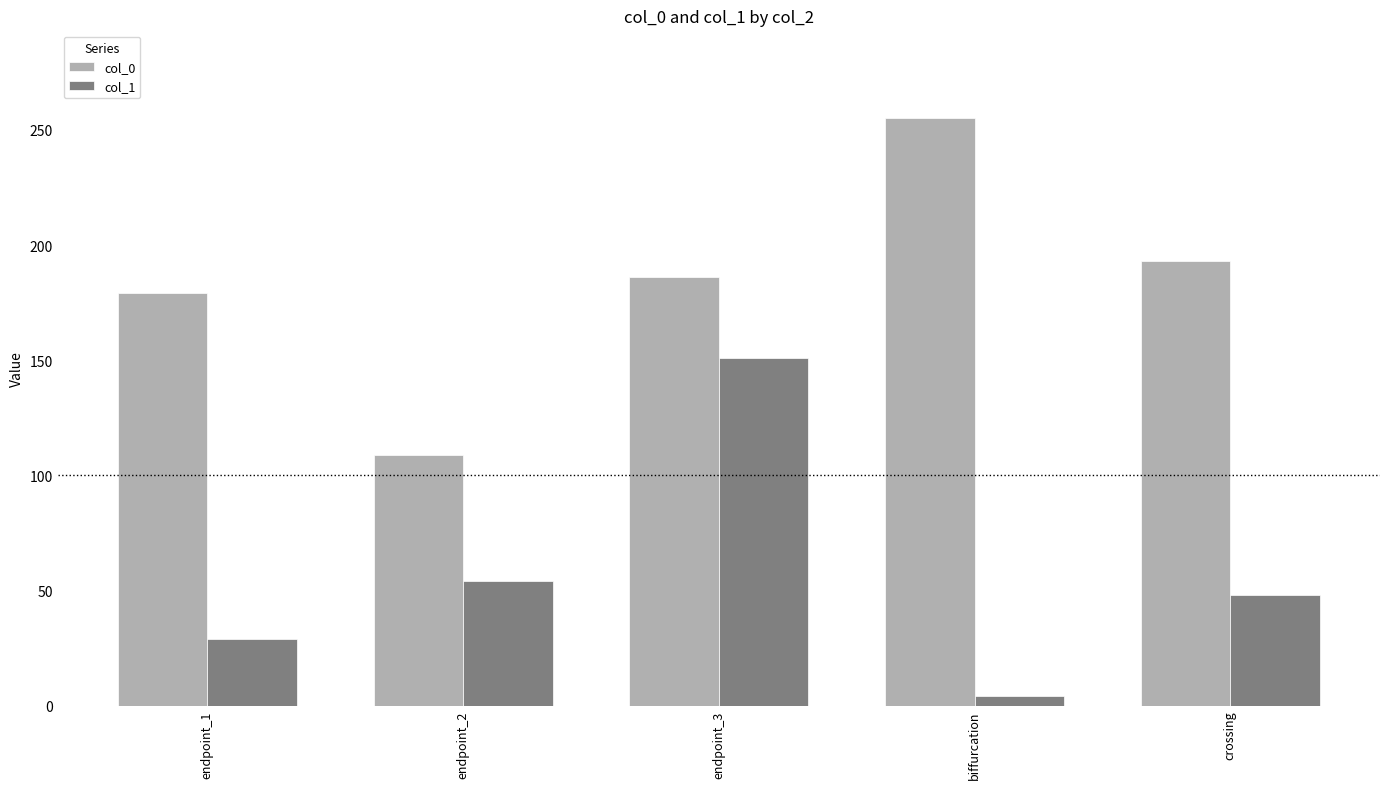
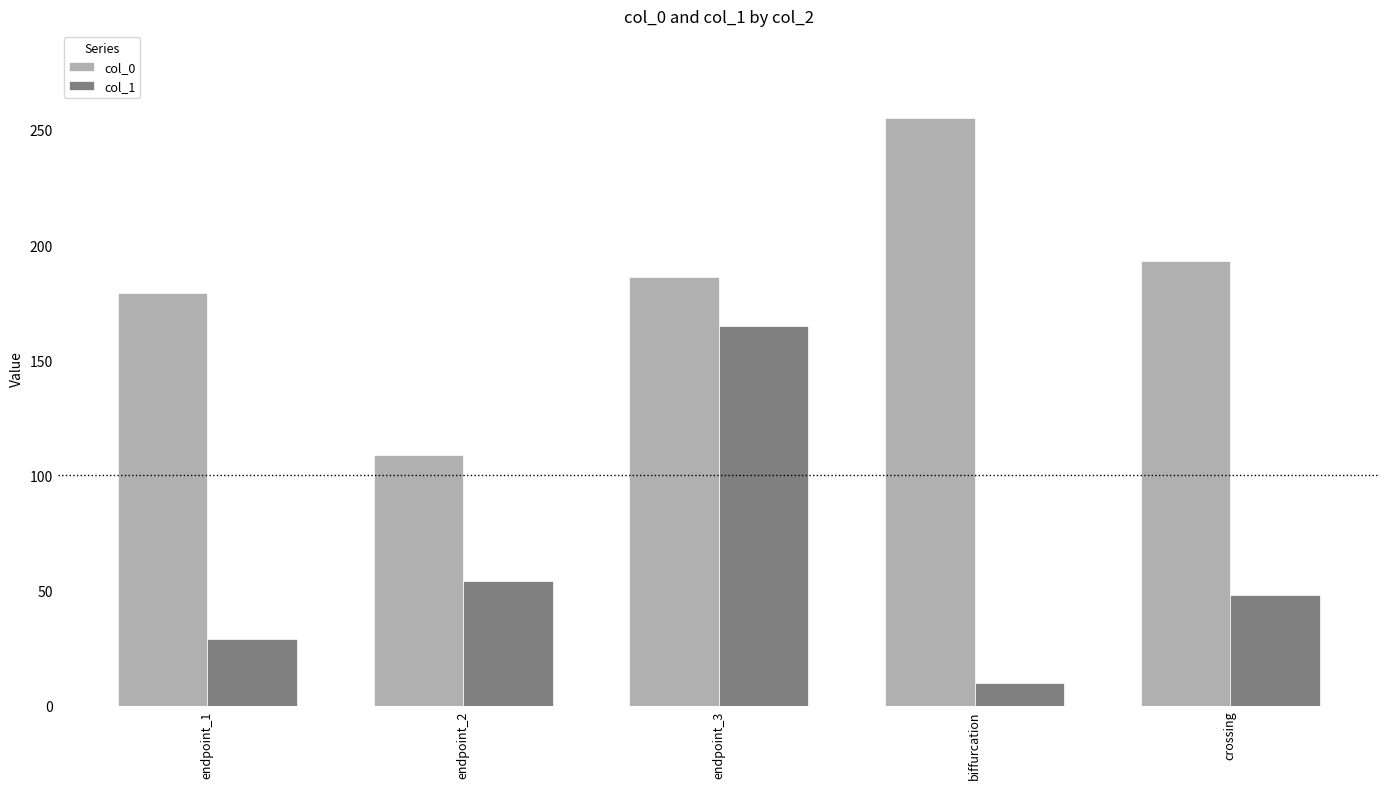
col_1, endpoint_3: 151 -> 165
col_1, biffurcation: 4 -> 10
